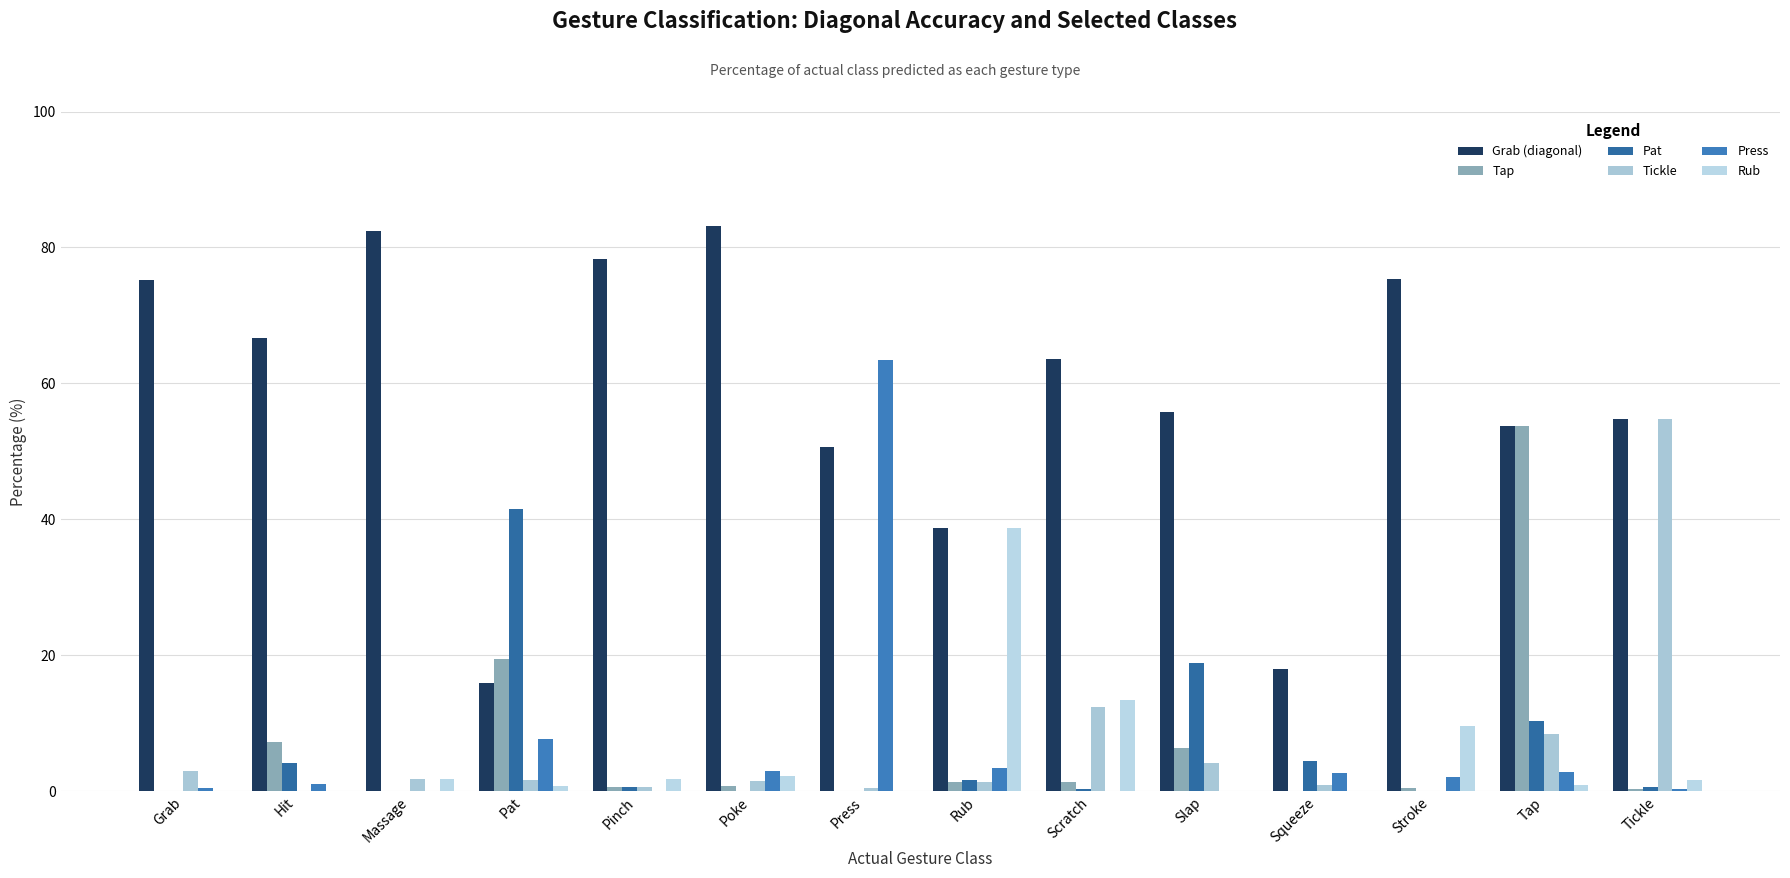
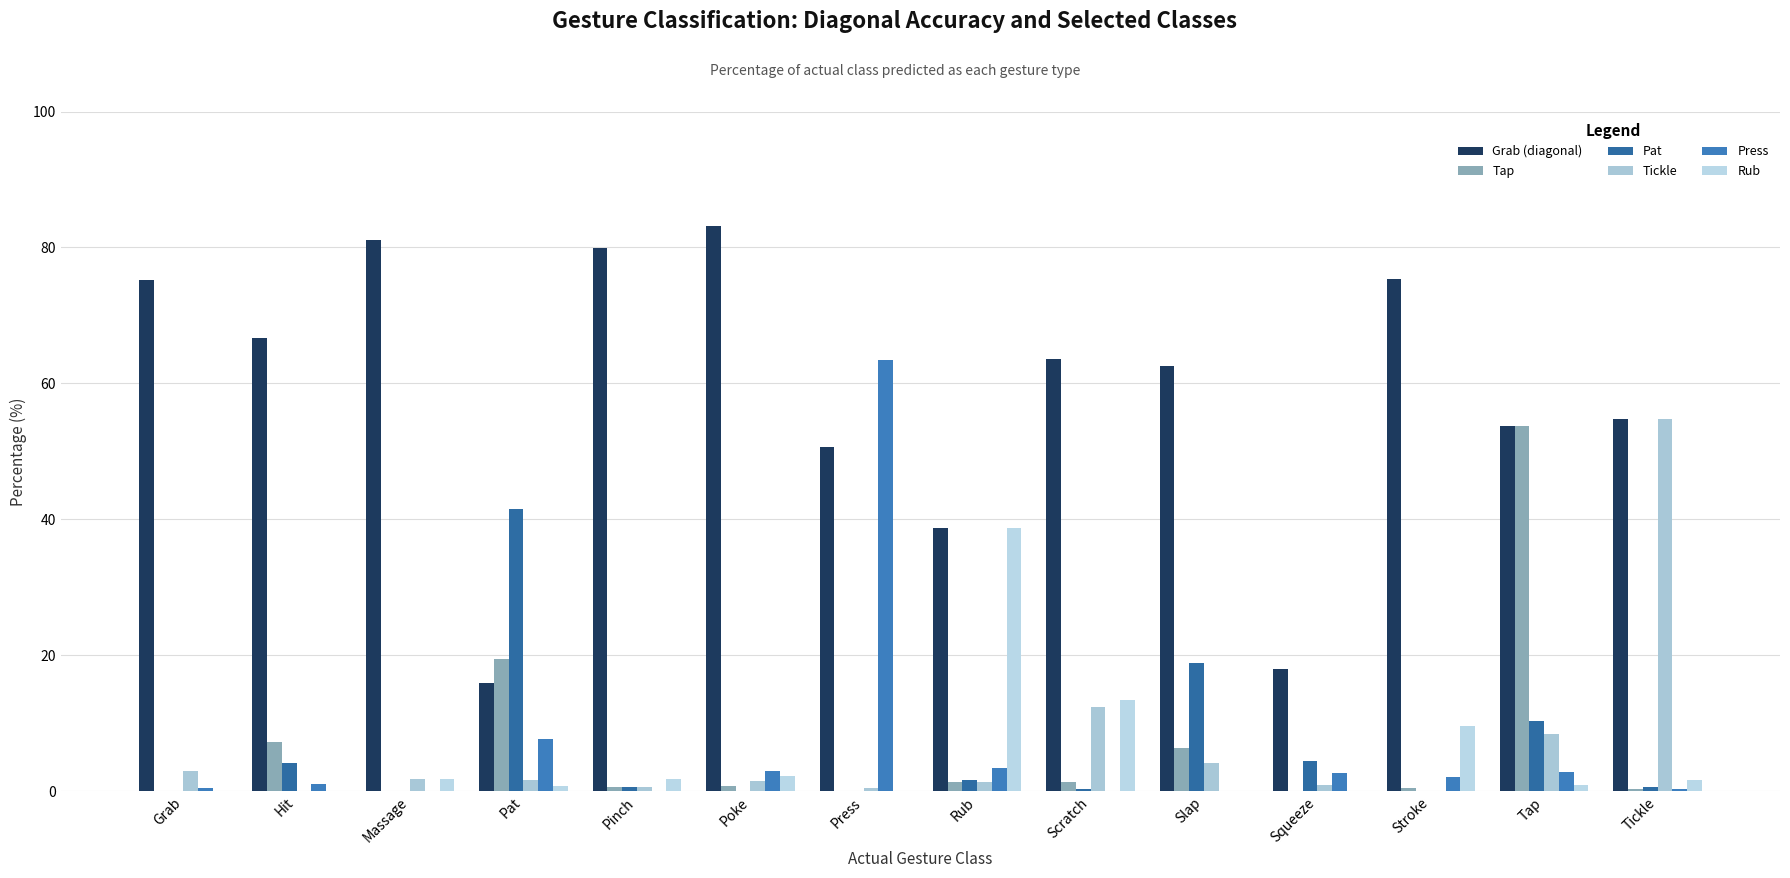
Grab (diagonal), Massage: 82 -> 81
Grab (diagonal), Pinch: 78 -> 80
Grab (diagonal), Slap: 56 -> 63
